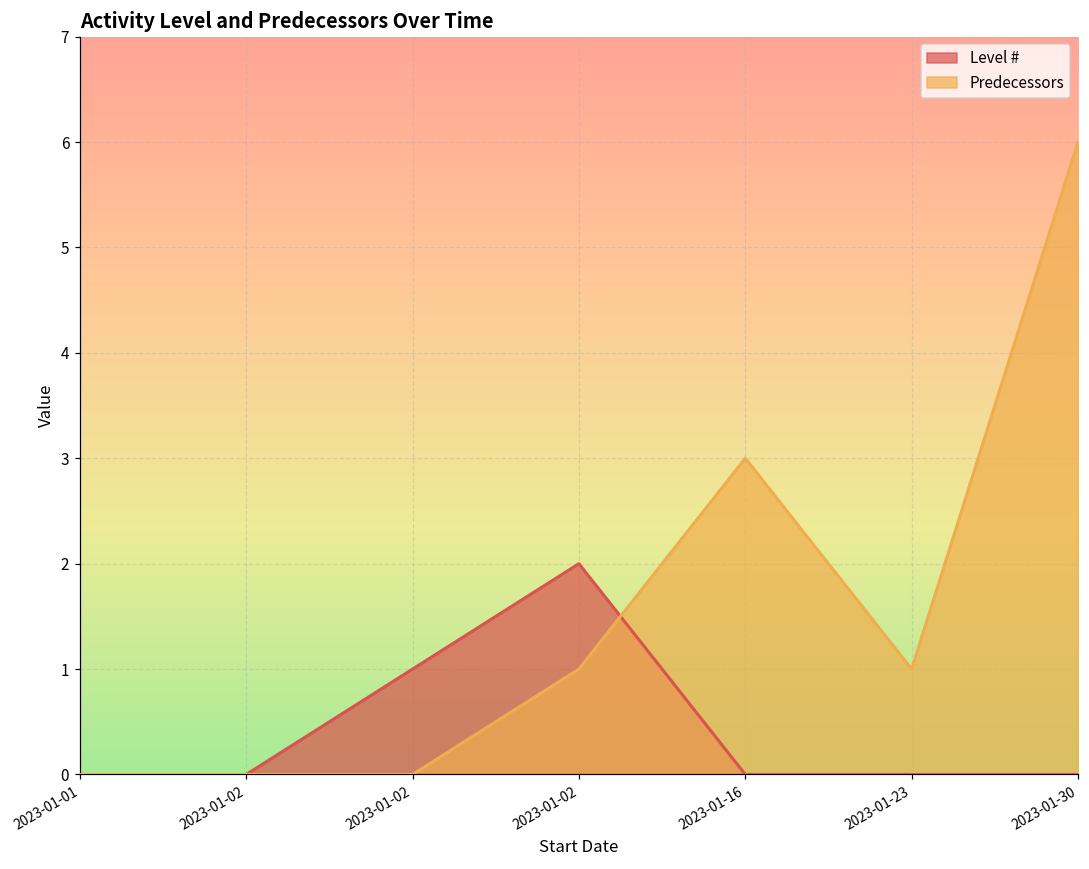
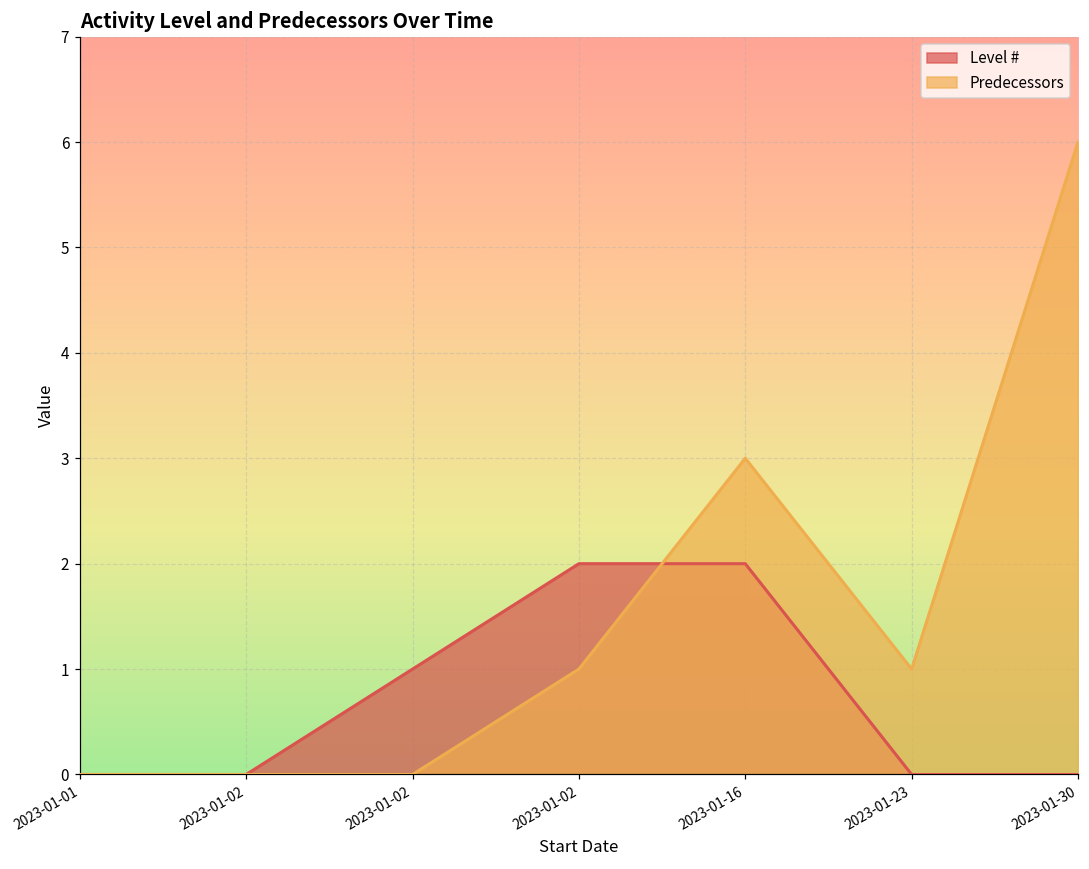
Level #, 2023-01-16: 0 -> 2
